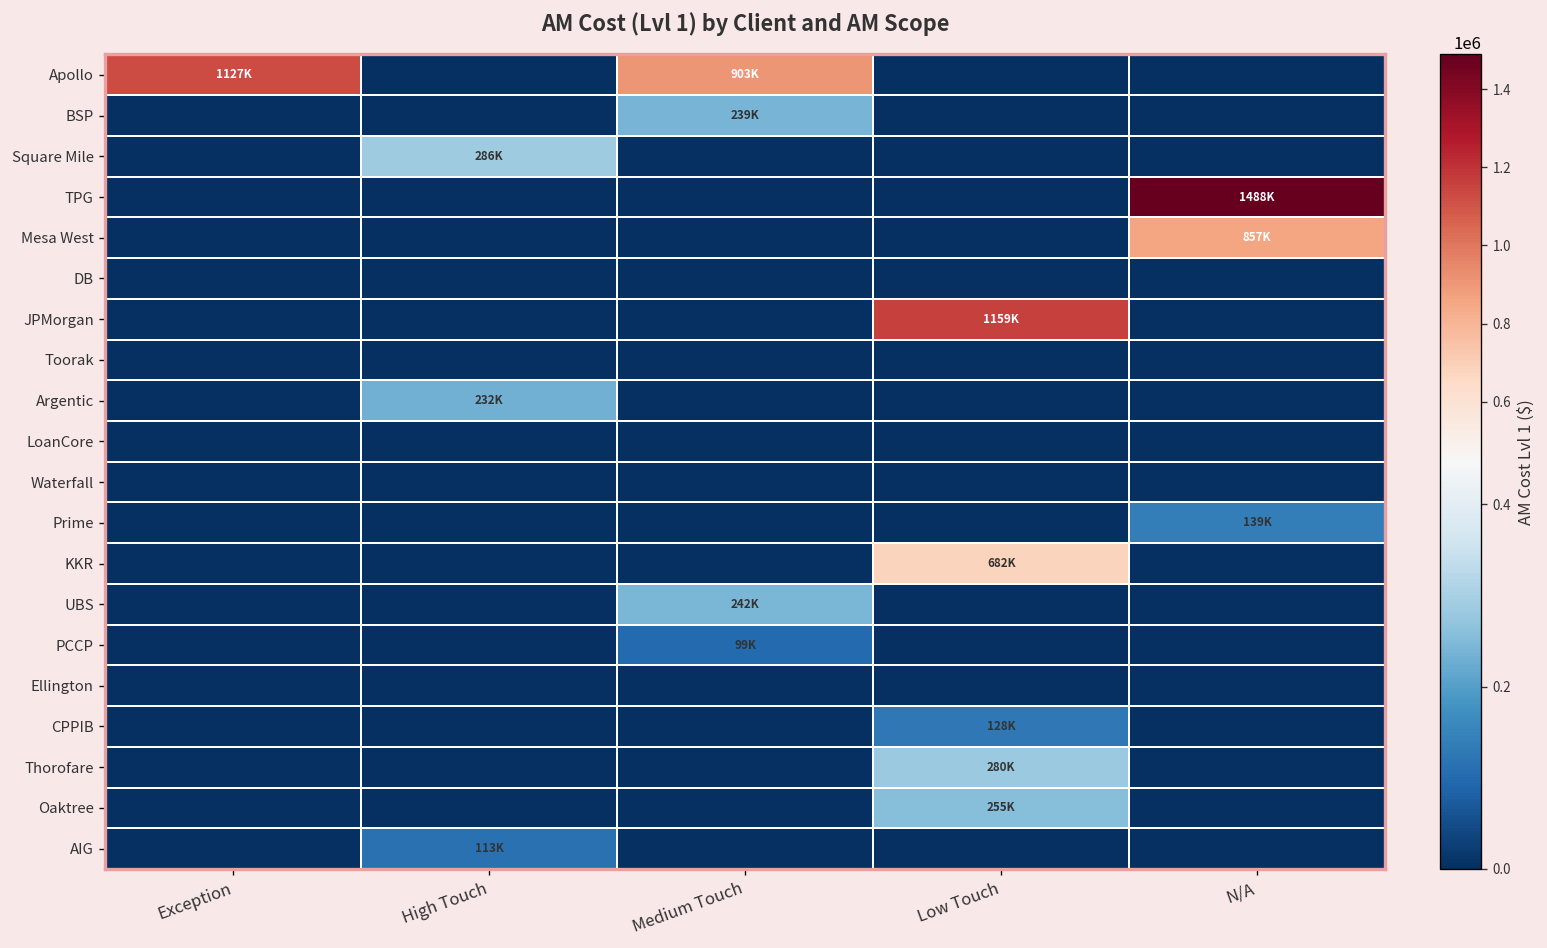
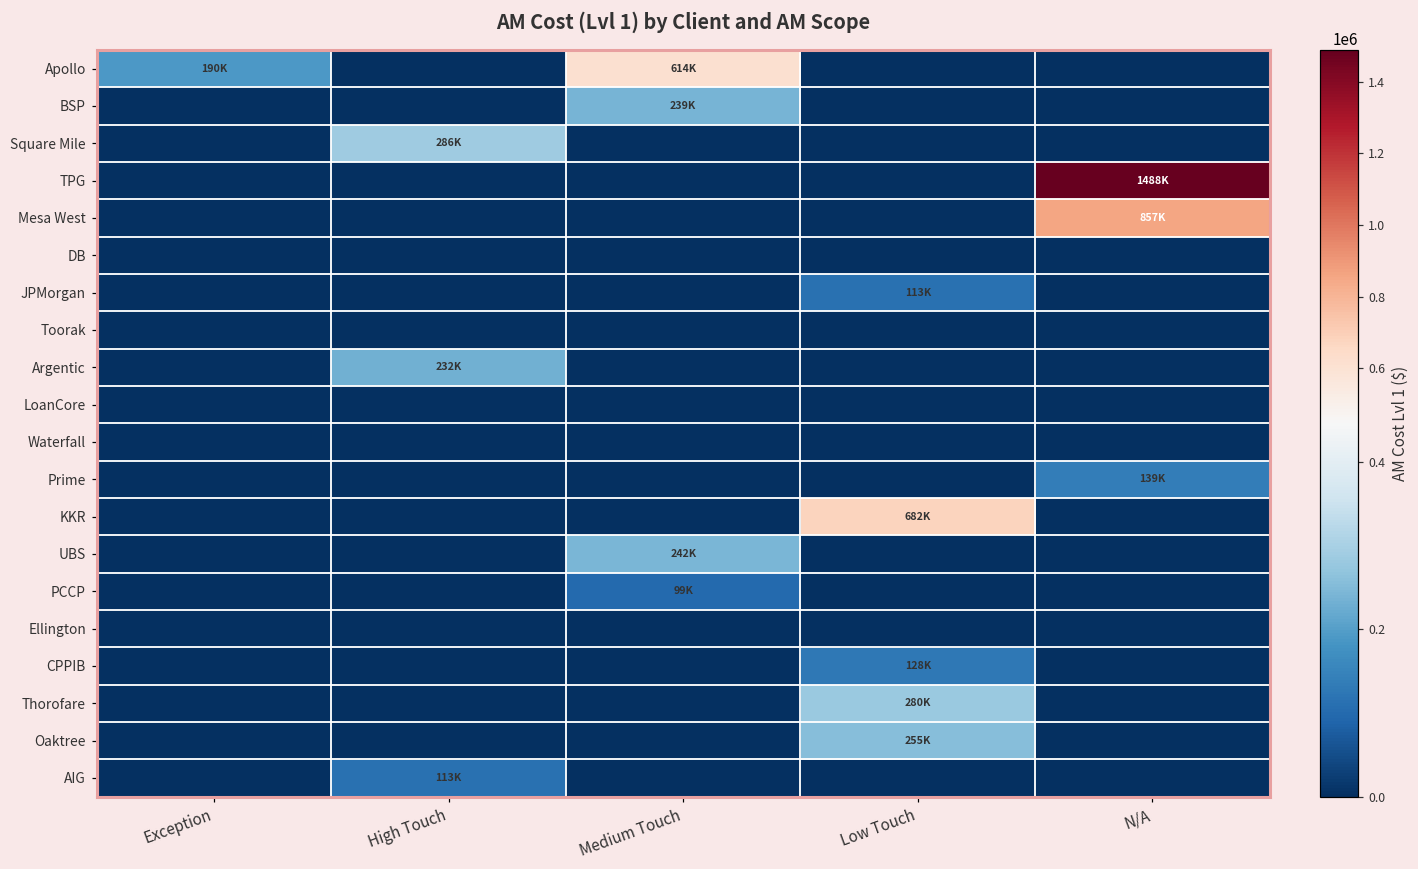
Apollo, Exception: 1127K -> 190K
Apollo, Medium Touch: 903K -> 614K
JPMorgan, Low Touch: 1159K -> 113K
